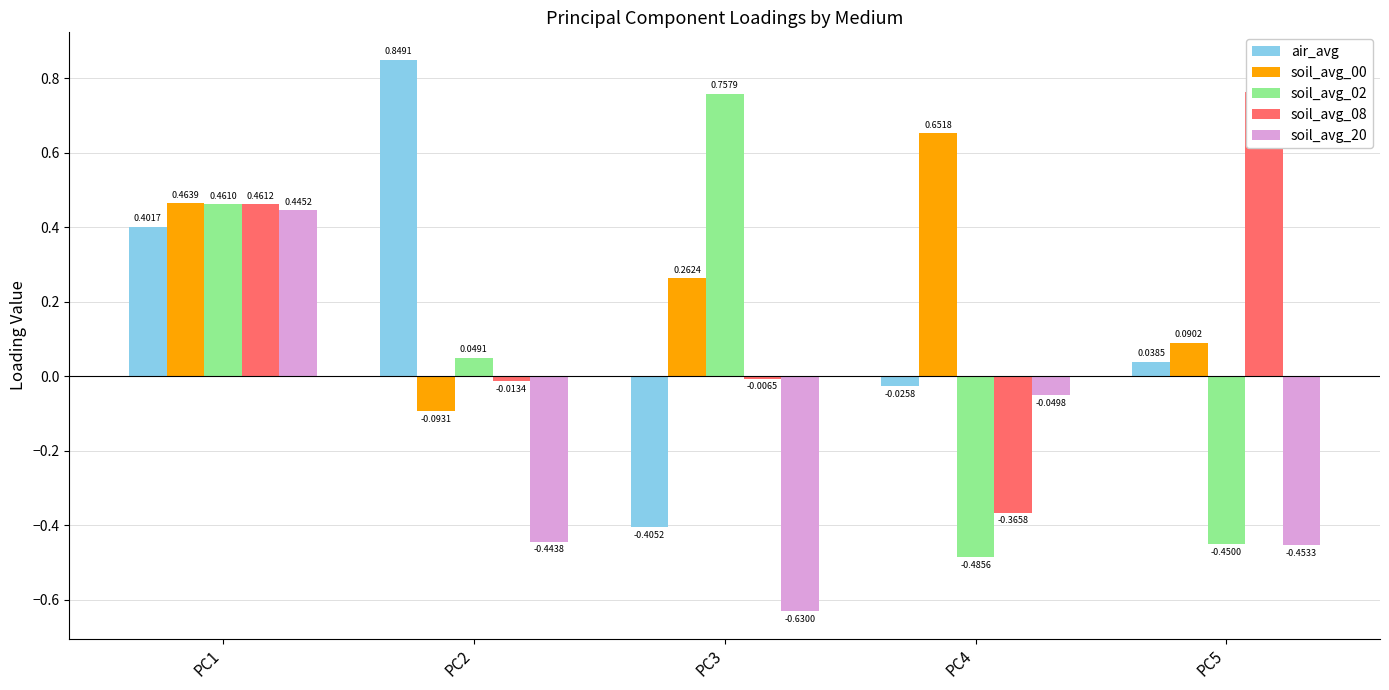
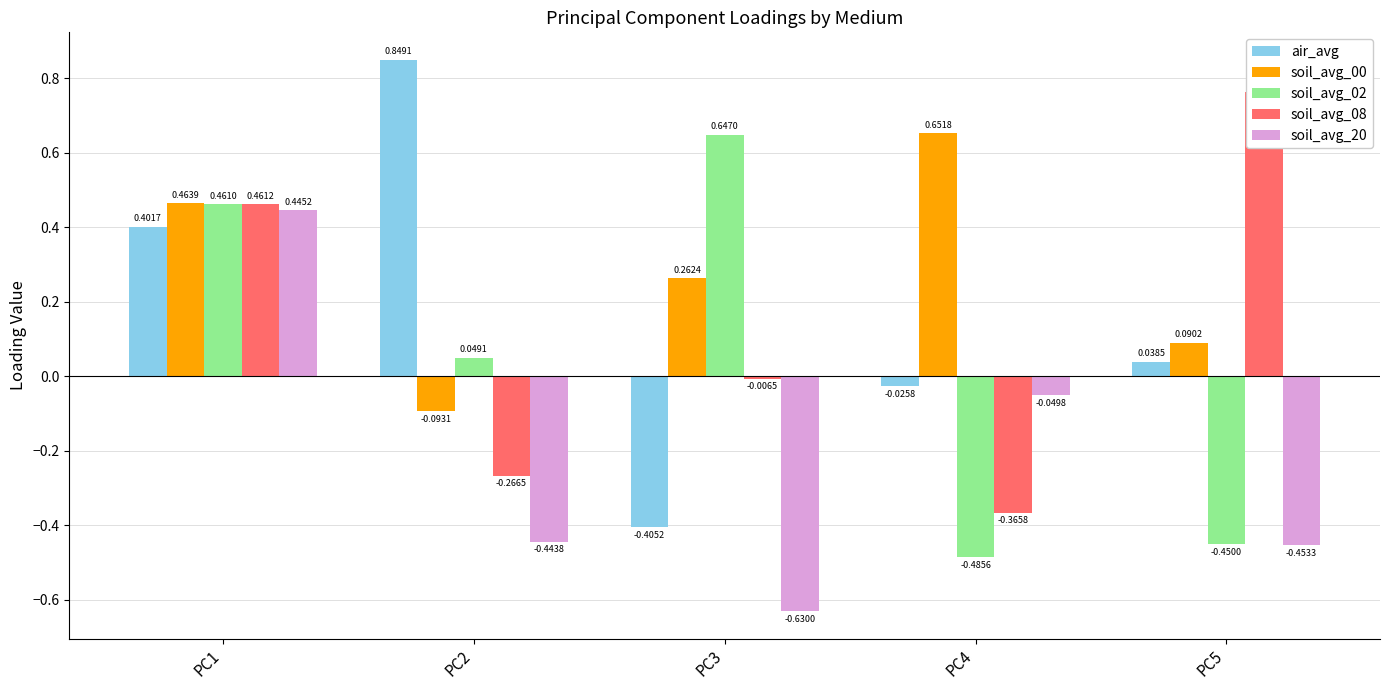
soil_avg_08, PC2: -0.0134 -> -0.2665
soil_avg_02, PC3: 0.7579 -> 0.6470
